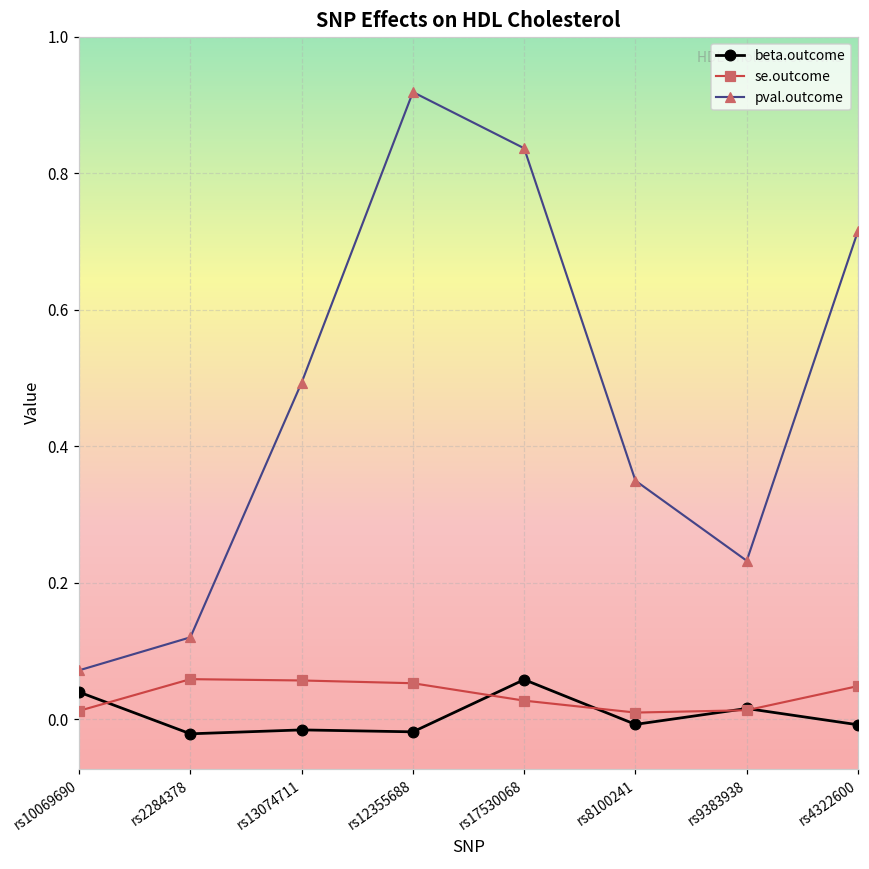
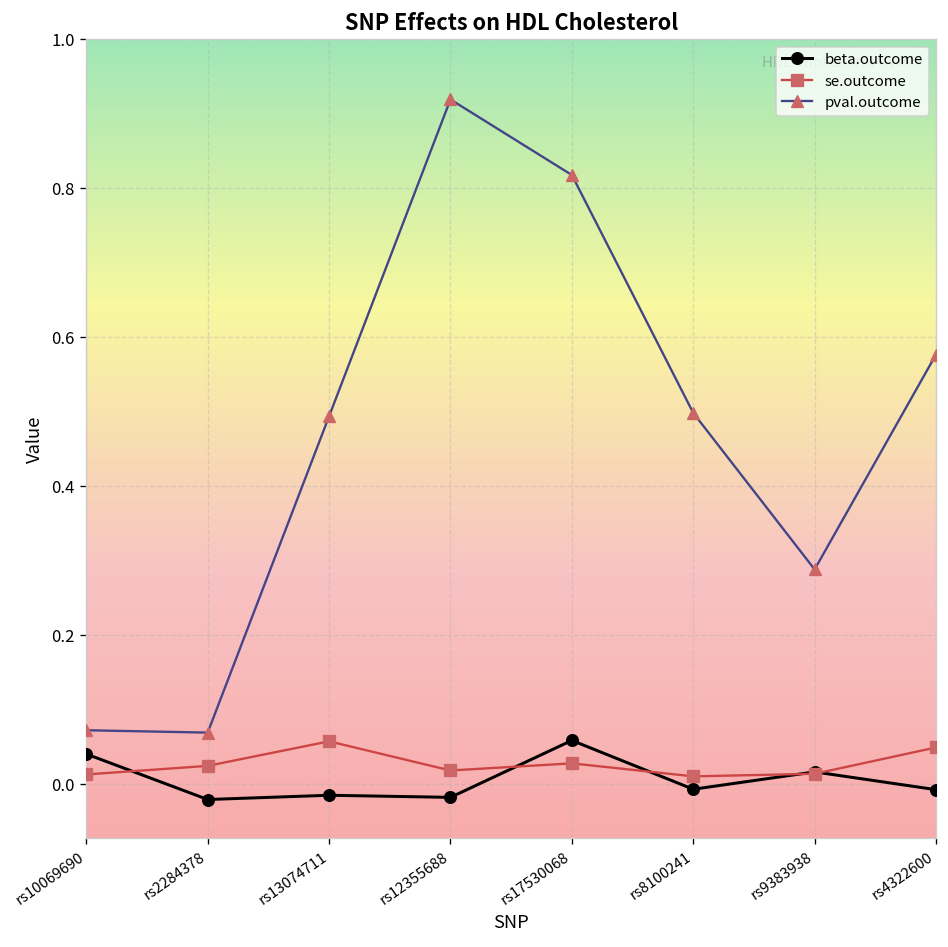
se.outcome, rs2284378: 0.06 -> 0.02
pval.outcome, rs2284378: 0.12 -> 0.07
se.outcome, rs12355688: 0.05 -> 0.02
pval.outcome, rs17530068: 0.84 -> 0.82
pval.outcome, rs8100241: 0.35 -> 0.50
pval.outcome, rs9383938: 0.23 -> 0.29
pval.outcome, rs4322600: 0.72 -> 0.58
